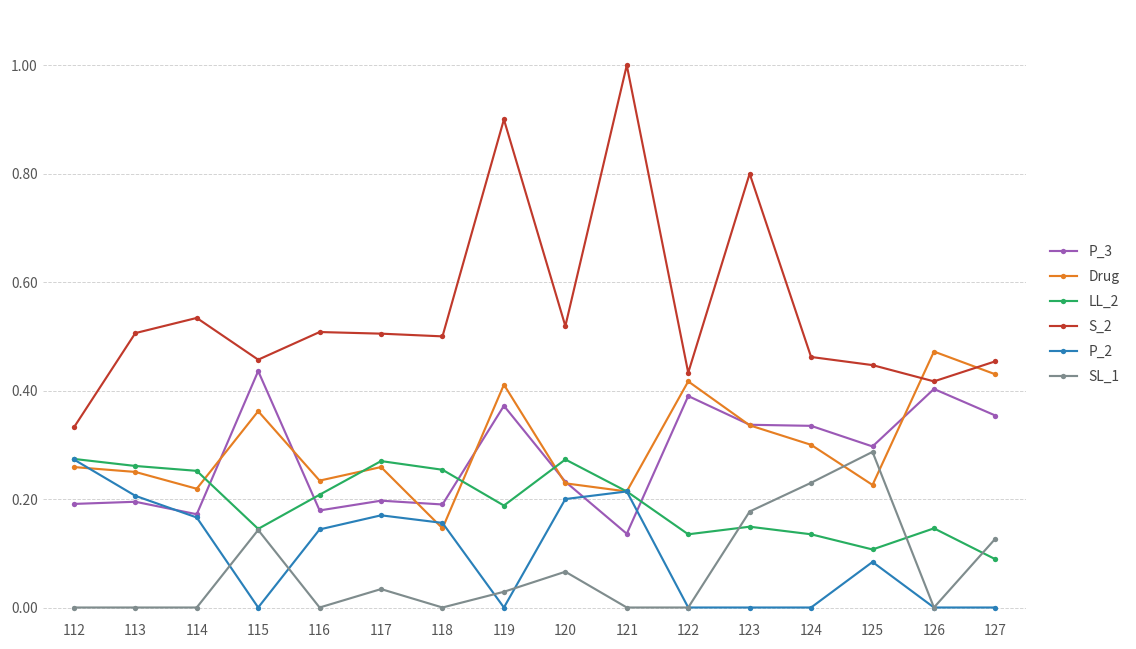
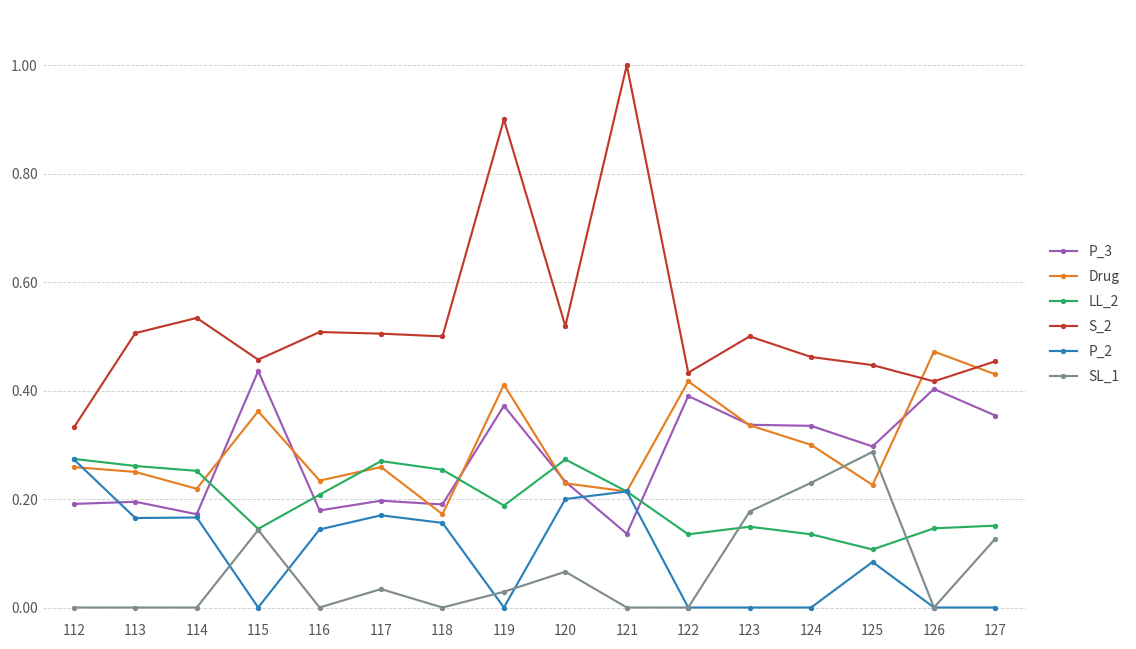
P_2, 113: 0.21 -> 0.17
Drug, 118: 0.15 -> 0.17
S_2, 123: 0.8 -> 0.5
LL_2, 127: 0.09 -> 0.15
